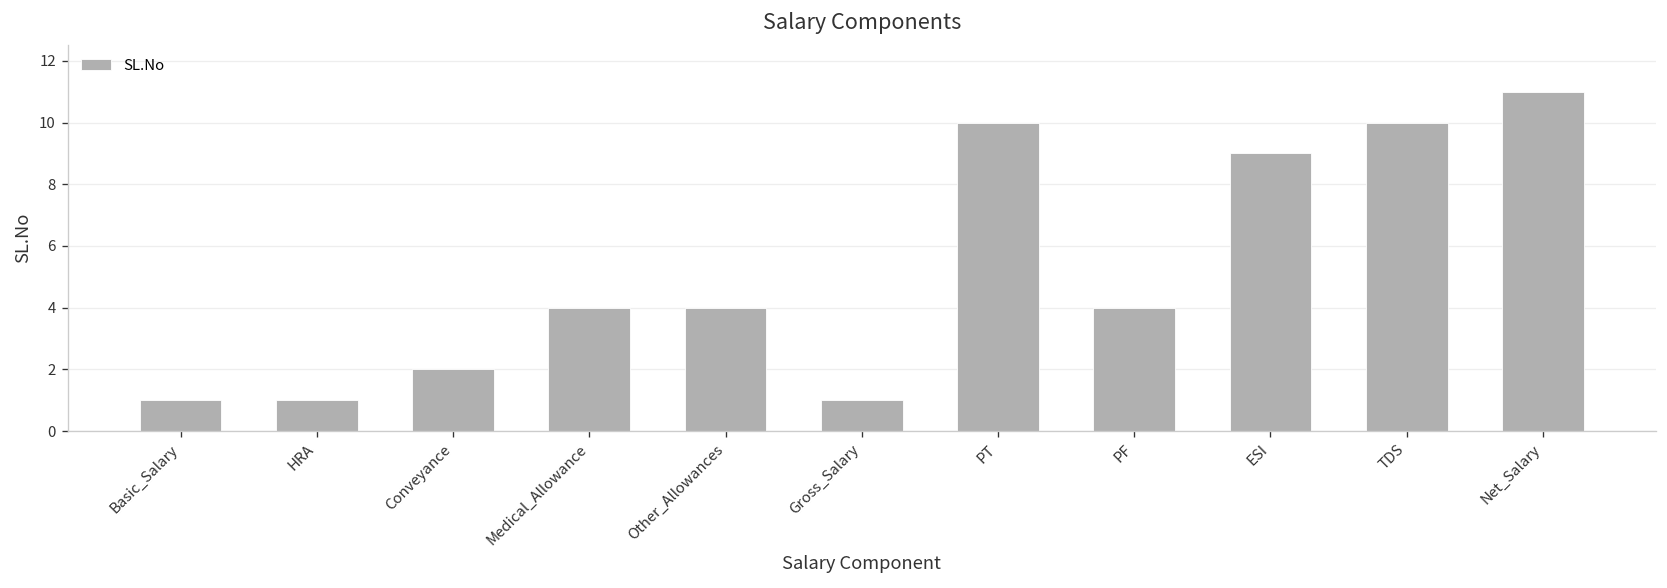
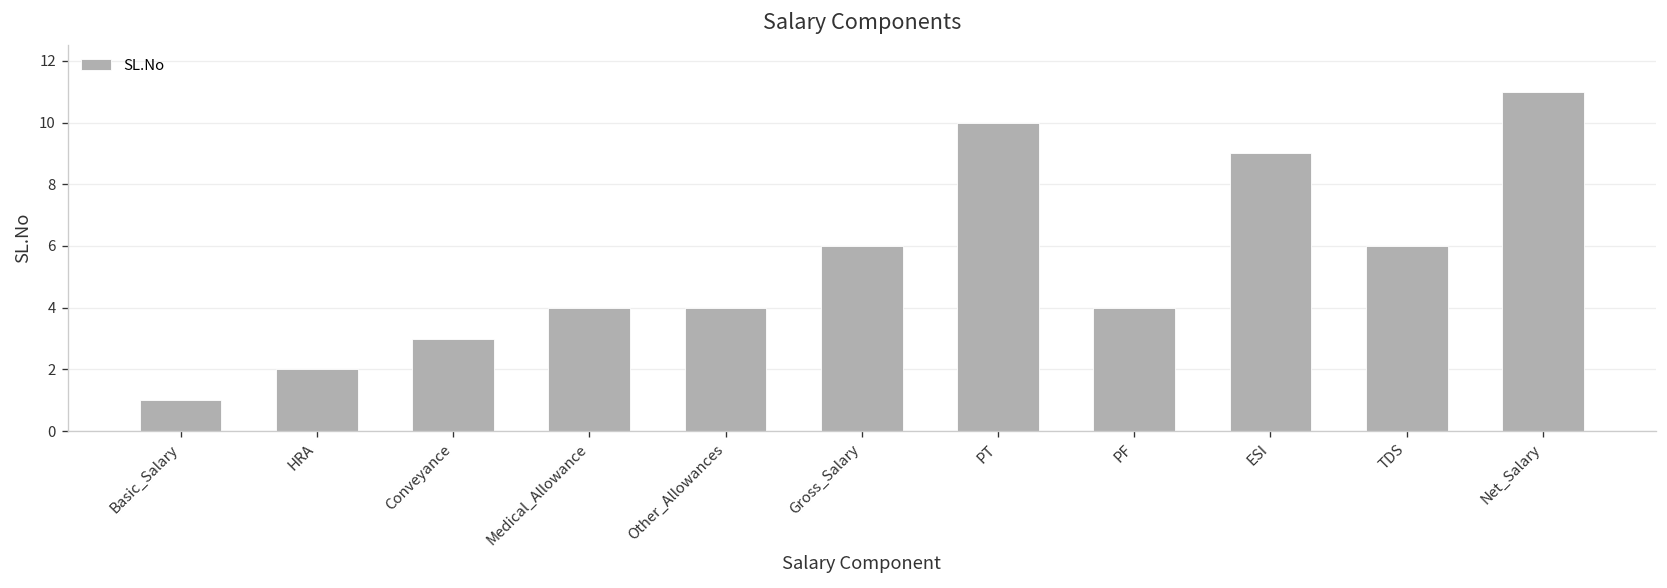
HRA: 1 -> 2
Conveyance: 2 -> 3
Gross_Salary: 1 -> 6
TDS: 10 -> 6
